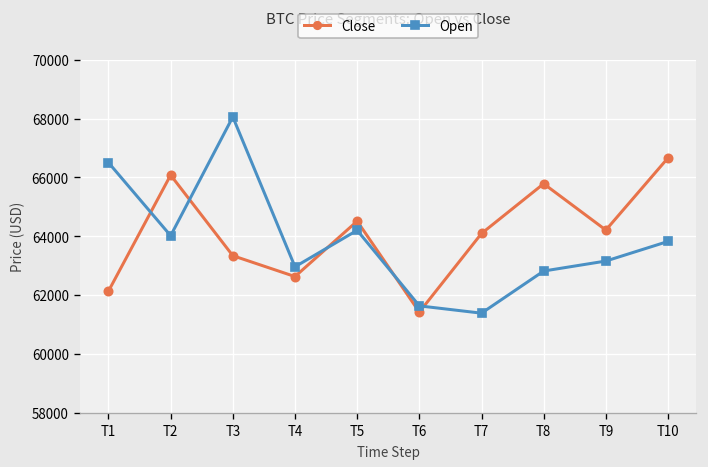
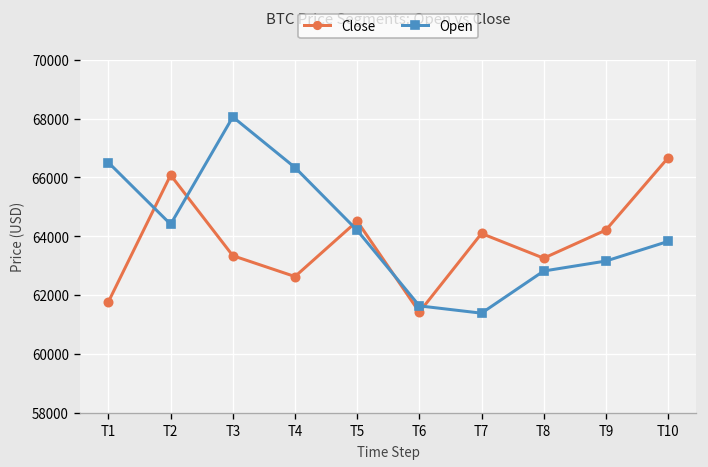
Close, T1: 62100 -> 61800
Open, T2: 64000 -> 64400
Open, T4: 63000 -> 66300
Close, T8: 65800 -> 63300
